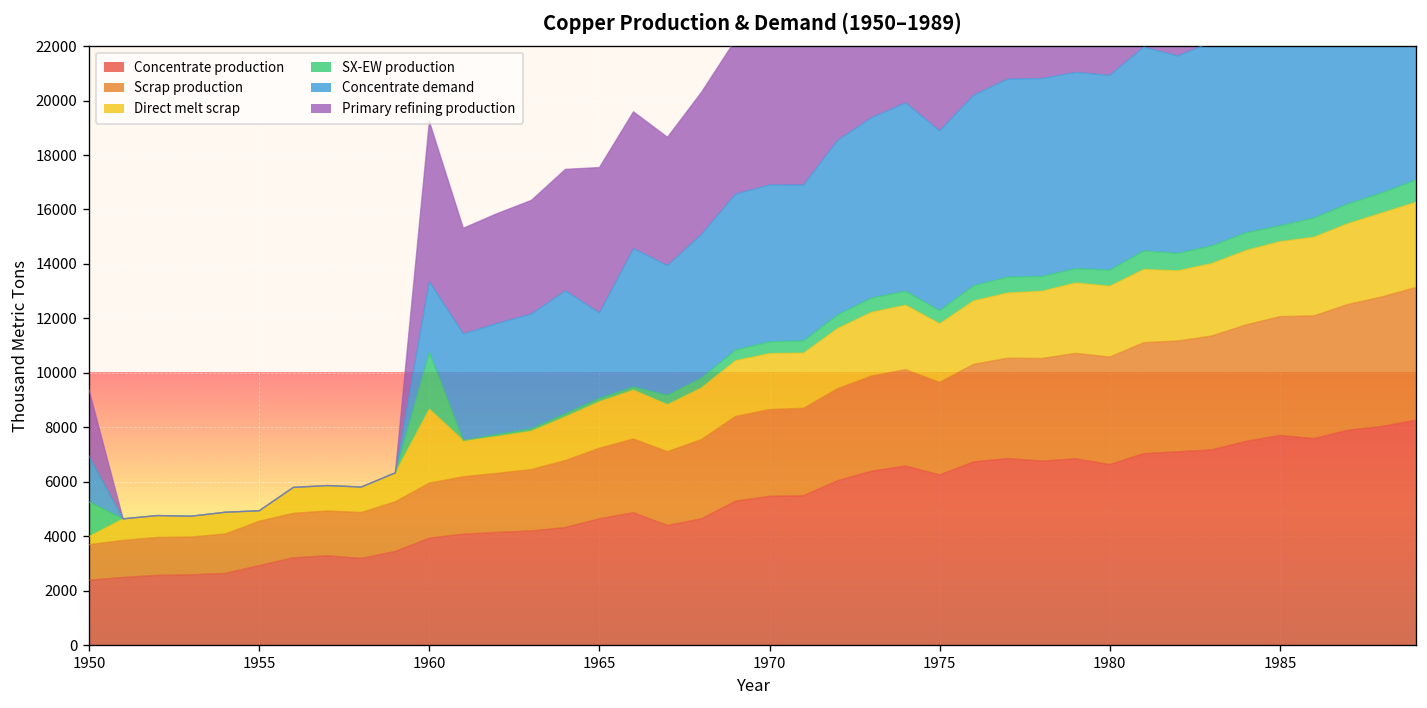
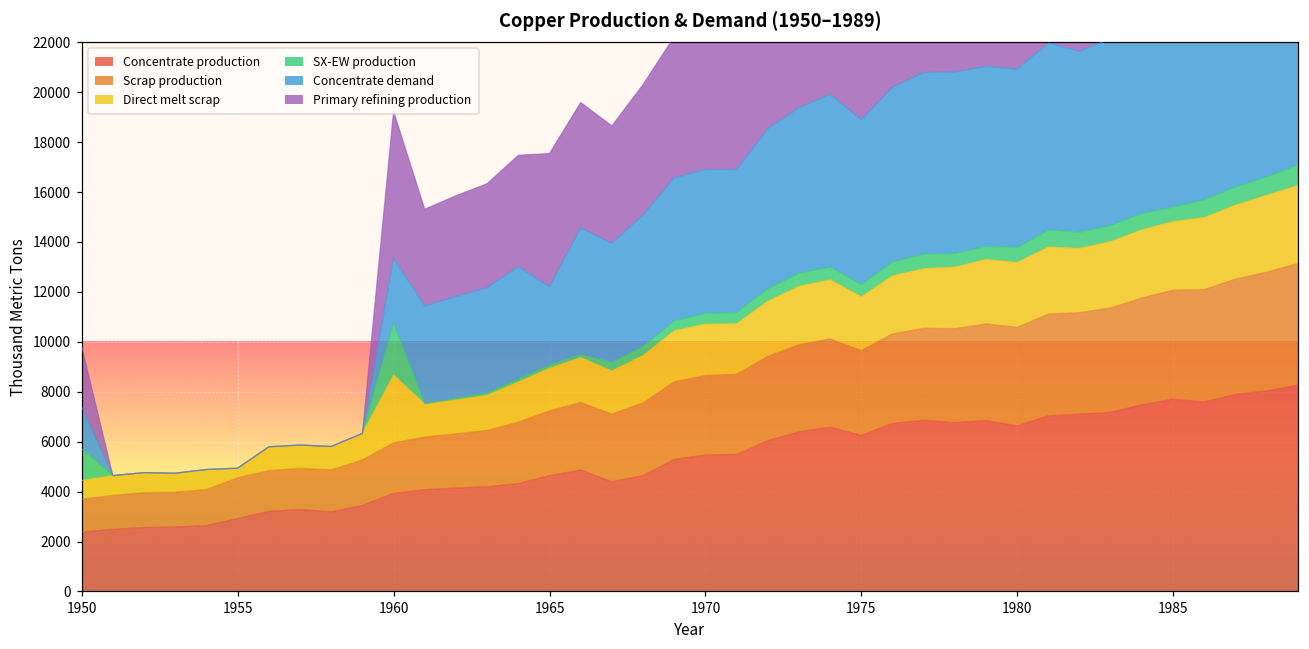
Direct melt scrap, 1950: 300 -> 800
